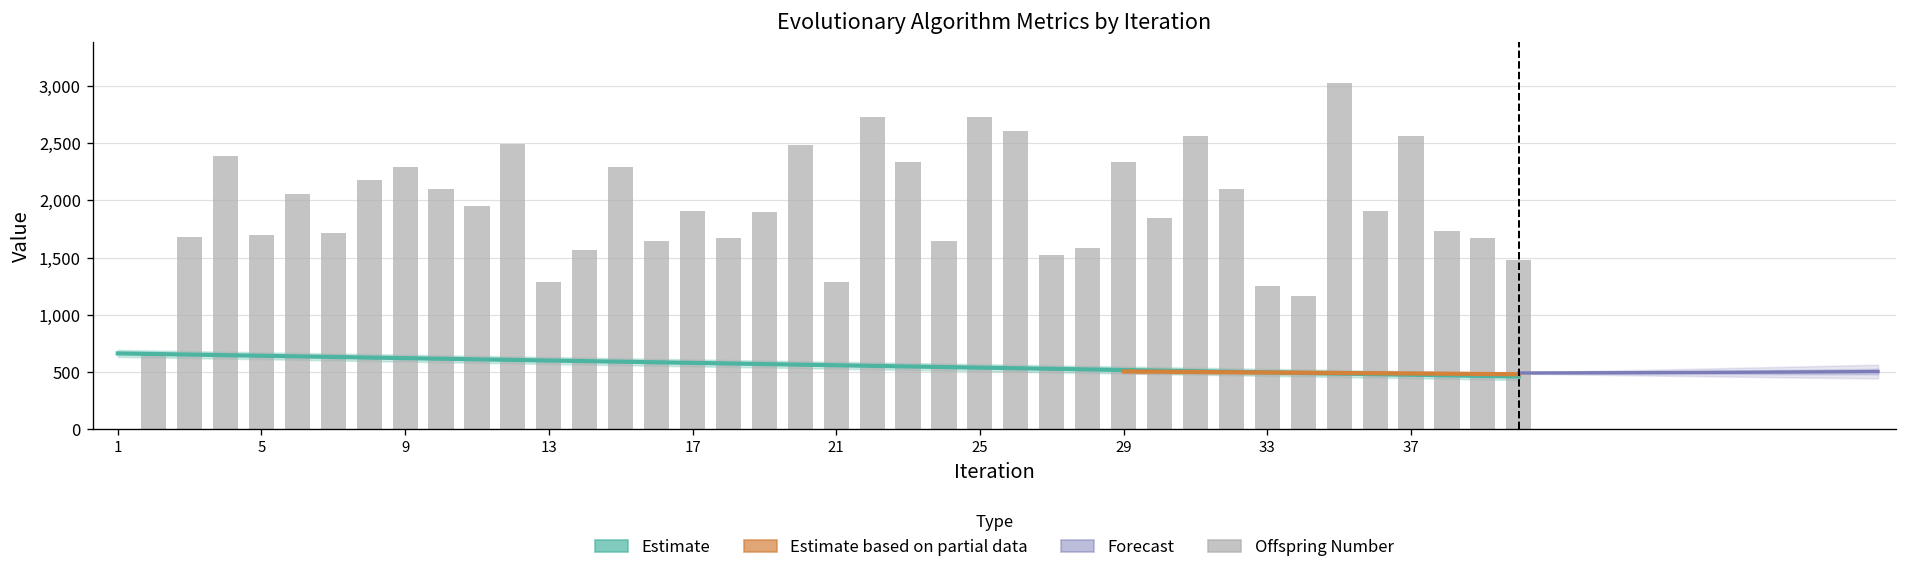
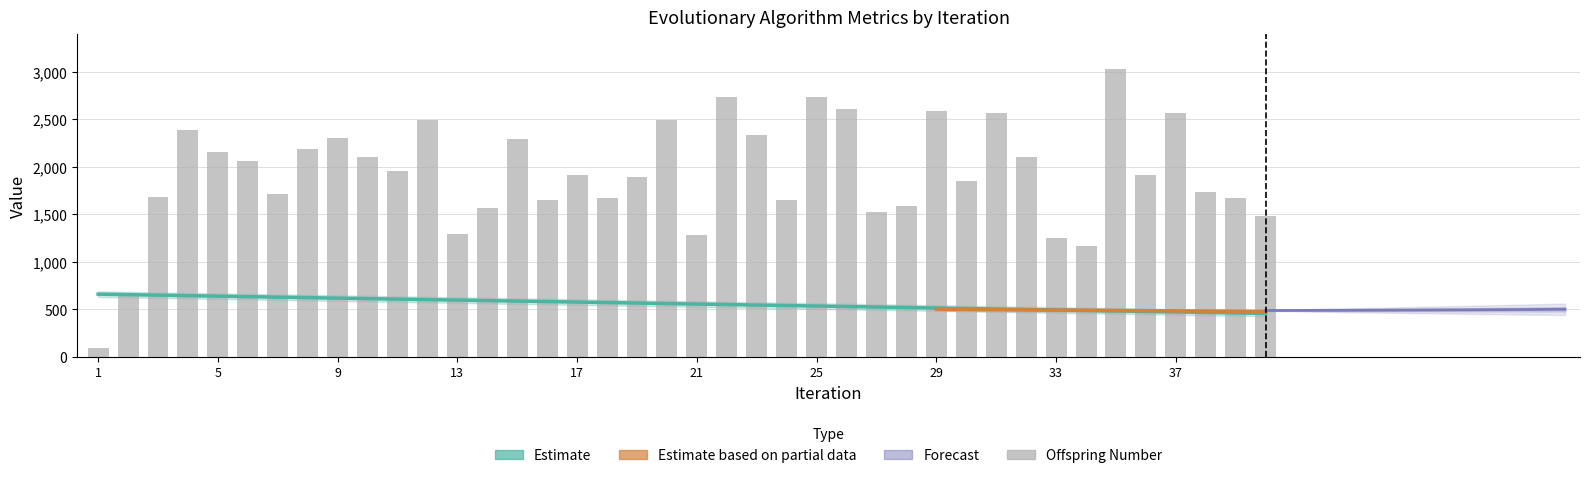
Offspring Number, 1: 0 -> 100
Offspring Number, 5: 1,700 -> 2,200
Offspring Number, 29: 2,300 -> 2,600
